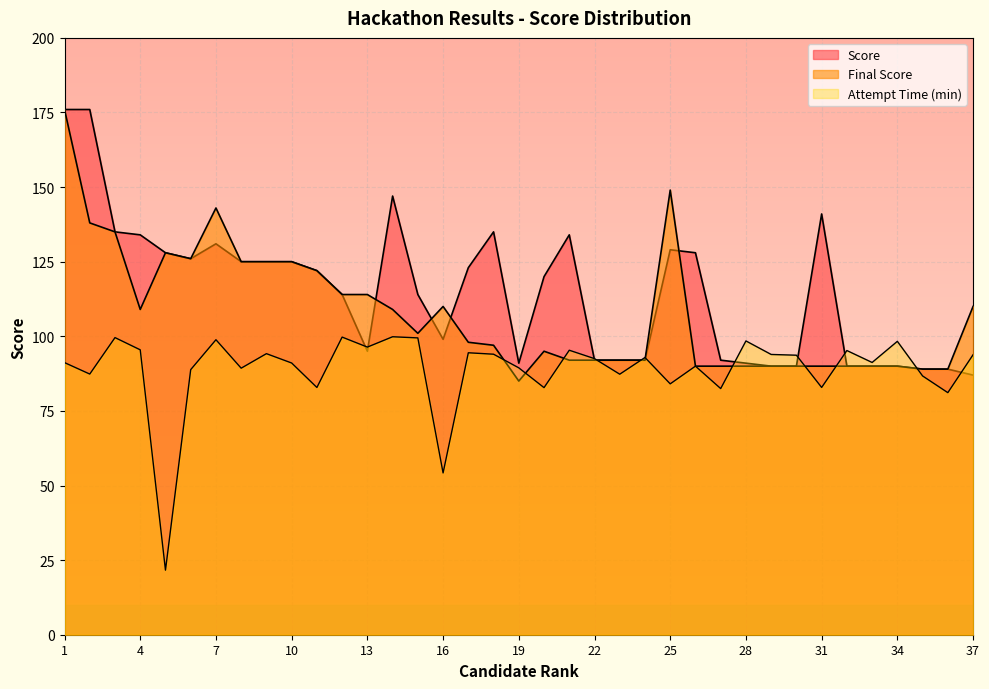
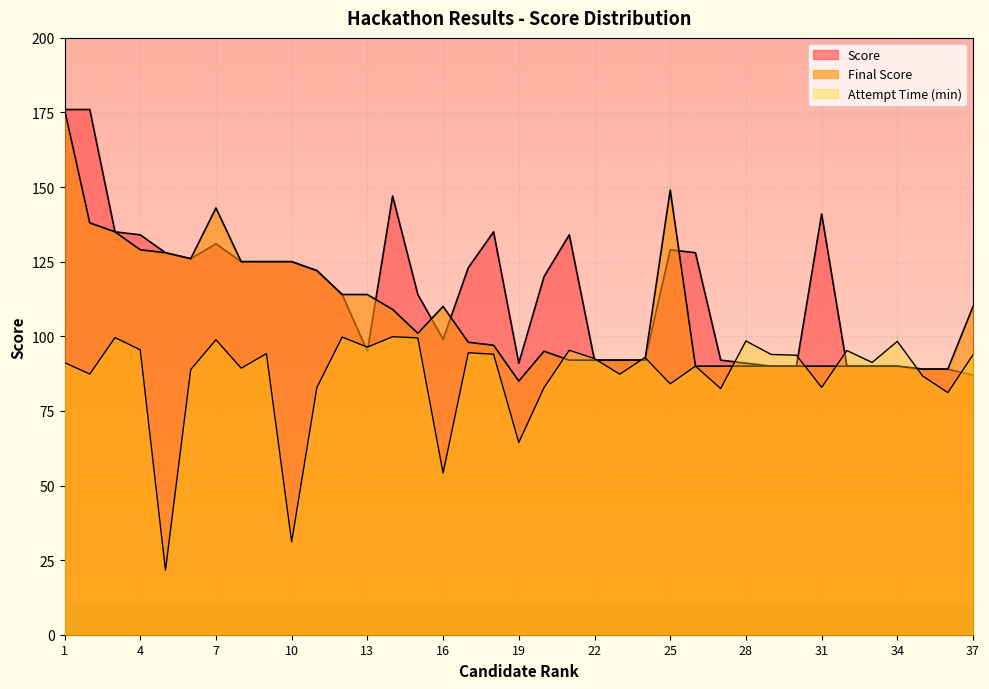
Final Score, 4: 109 -> 129
Attempt Time (min), 10: 91 -> 31
Attempt Time (min), 19: 89 -> 64
